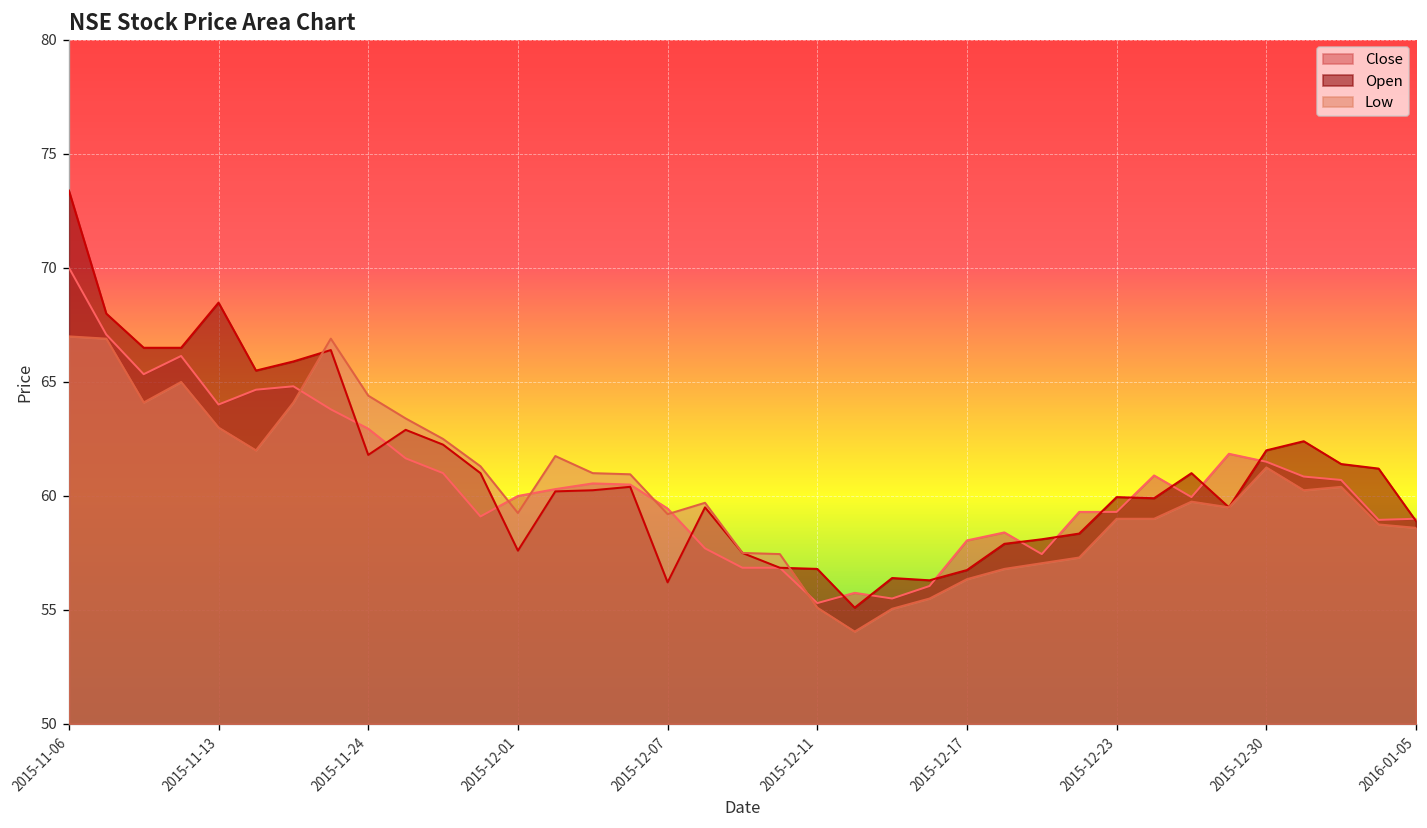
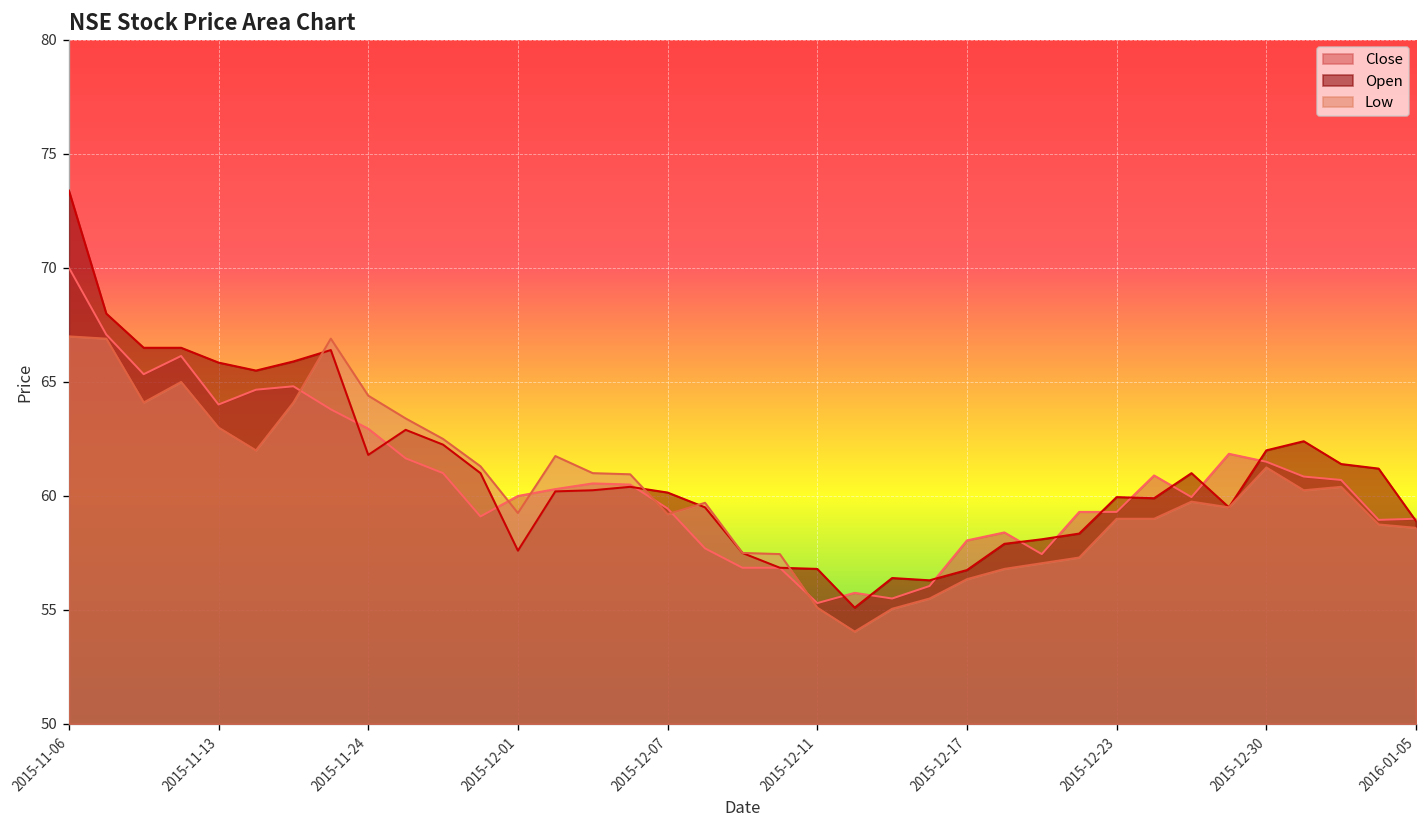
Open, 2015-11-13: 68.5 -> 65.9
Open, 2015-12-07: 56.2 -> 60.2
